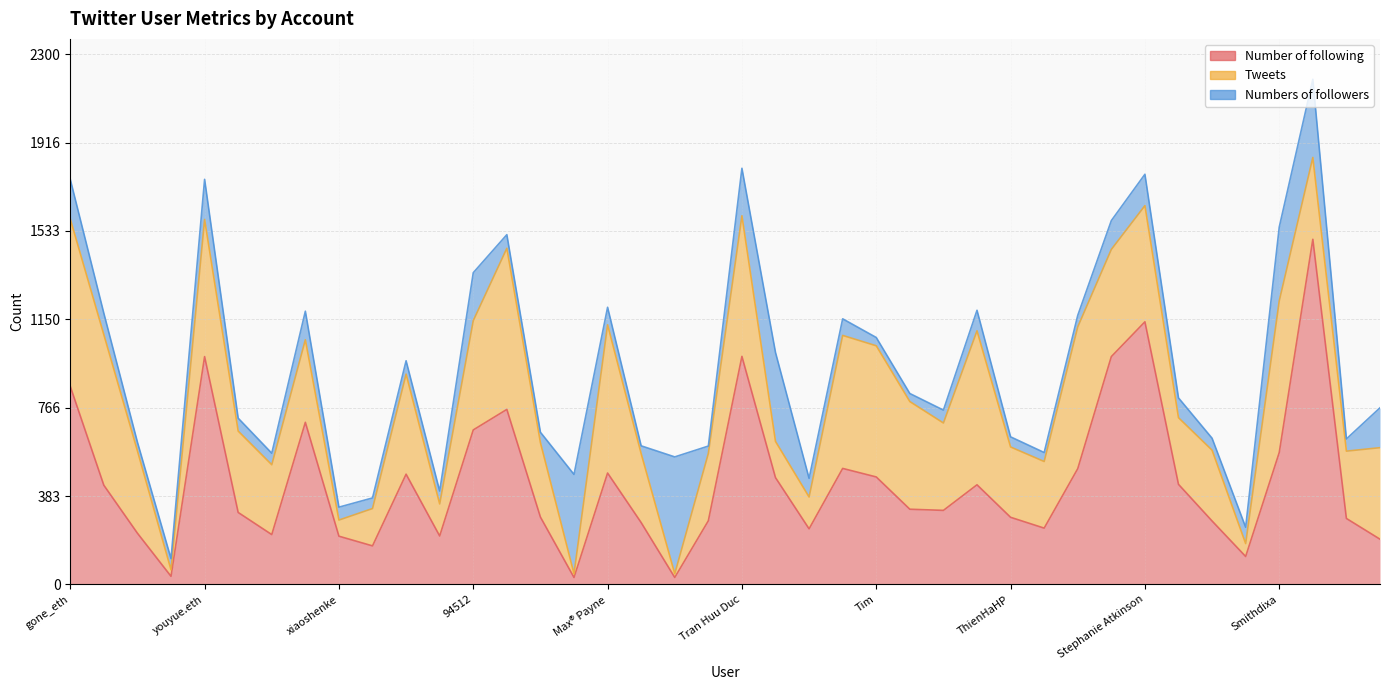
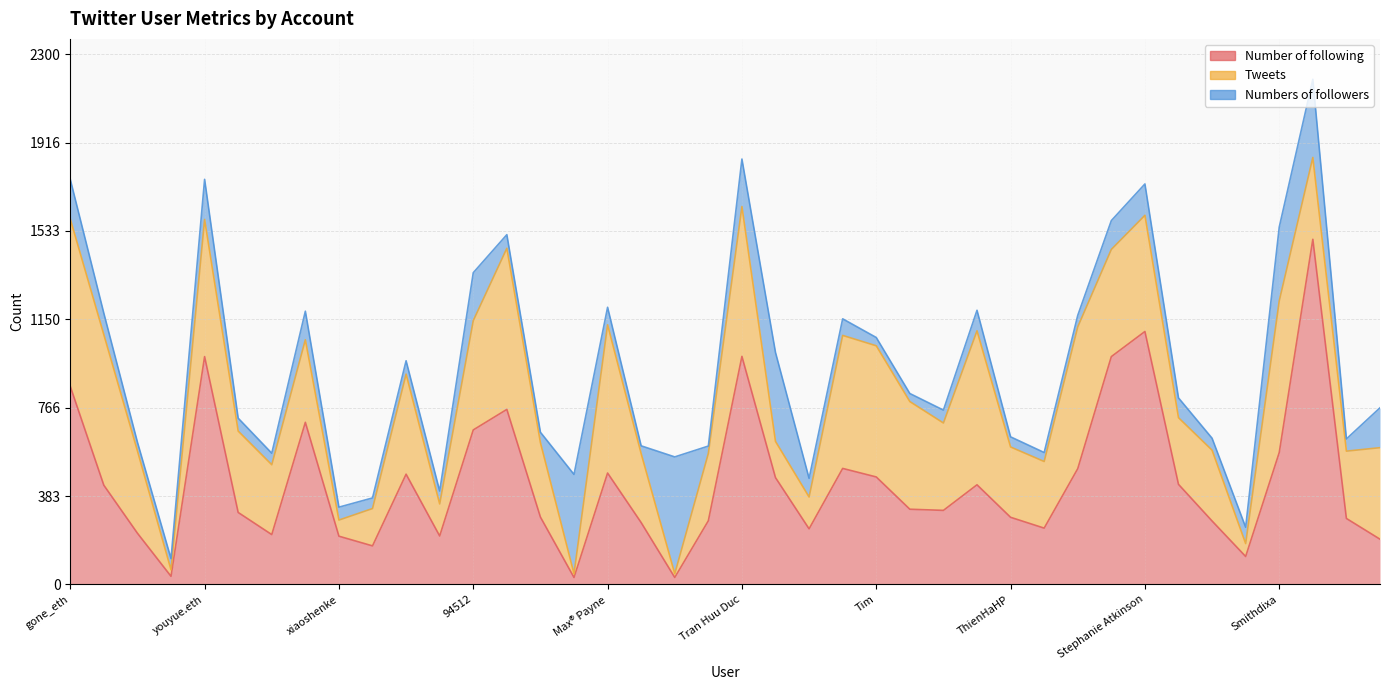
Tweets, Tran Huu Duc: 610 -> 650
Number of following, Stephanie Atkinson: 1140 -> 1100
